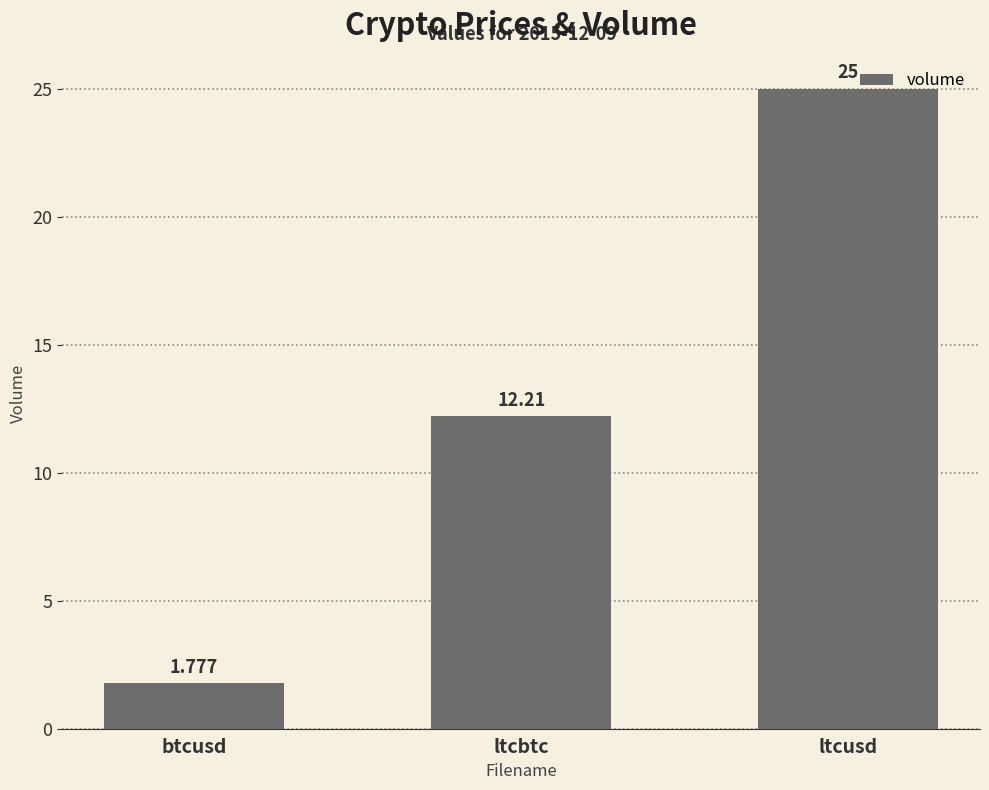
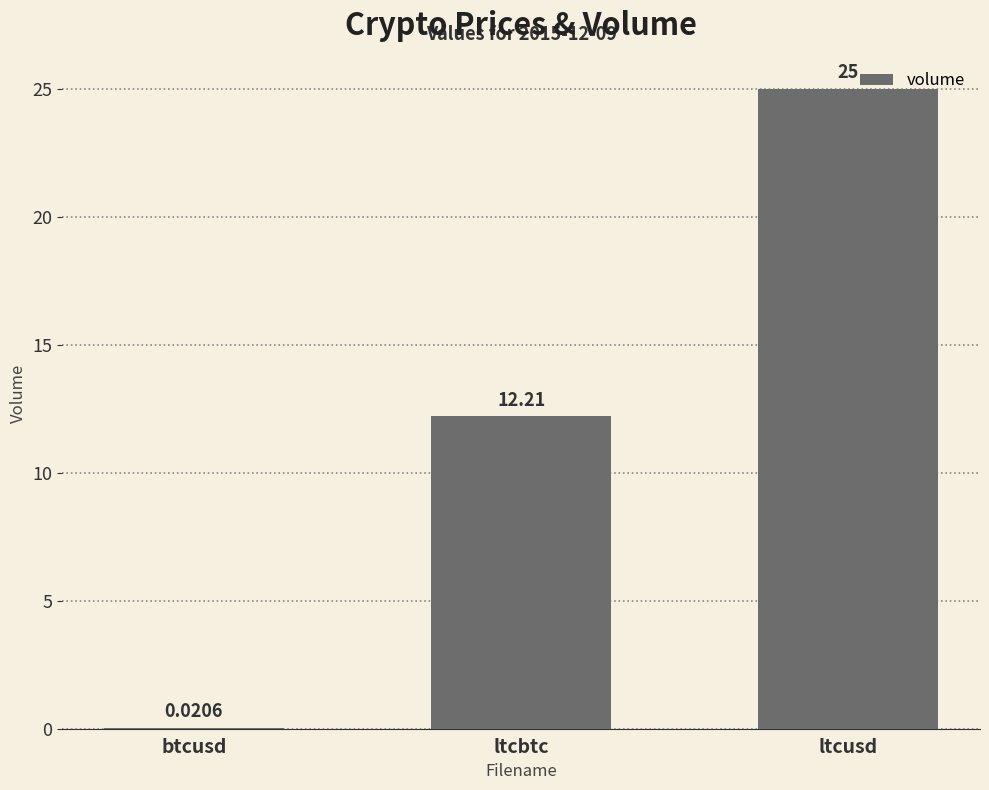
btcusd: 1.777 -> 0.0206
